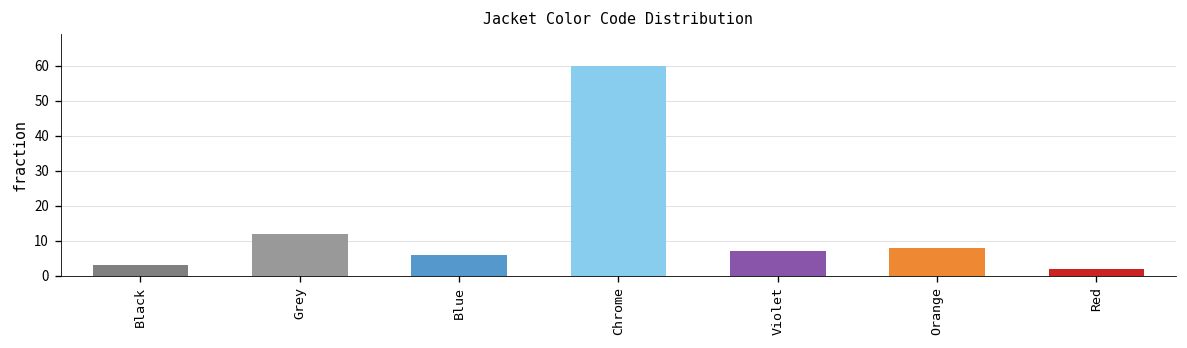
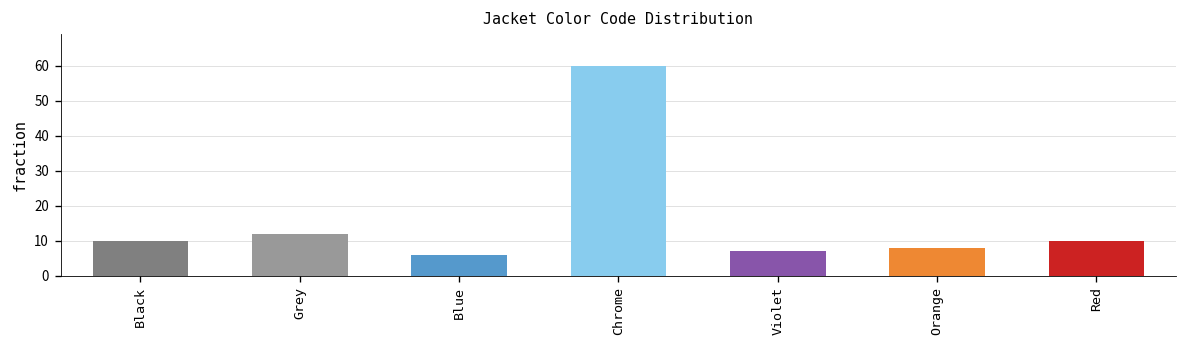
Black: 3 -> 10
Red: 2 -> 10
